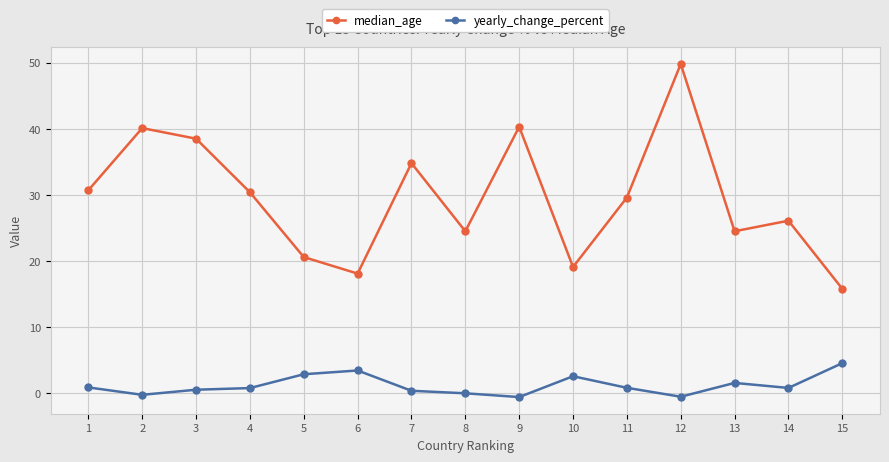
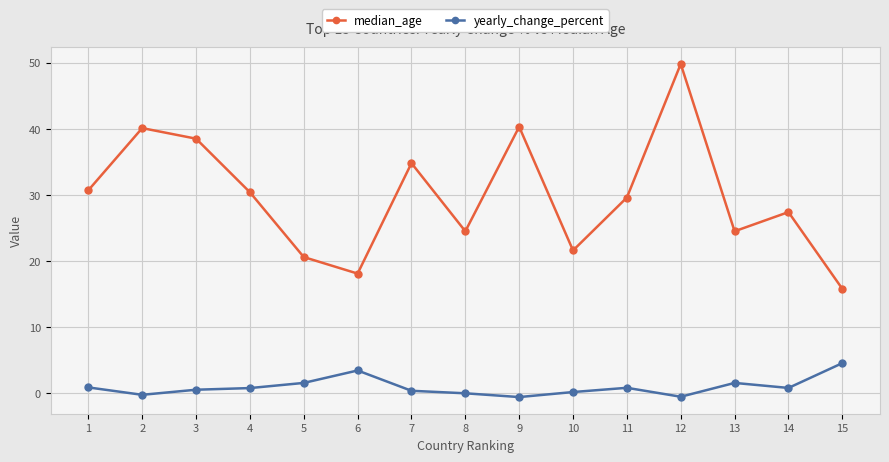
yearly_change_percent, 5: 3 -> 2
median_age, 10: 19 -> 22
yearly_change_percent, 10: 3 -> 0
median_age, 14: 26 -> 27
